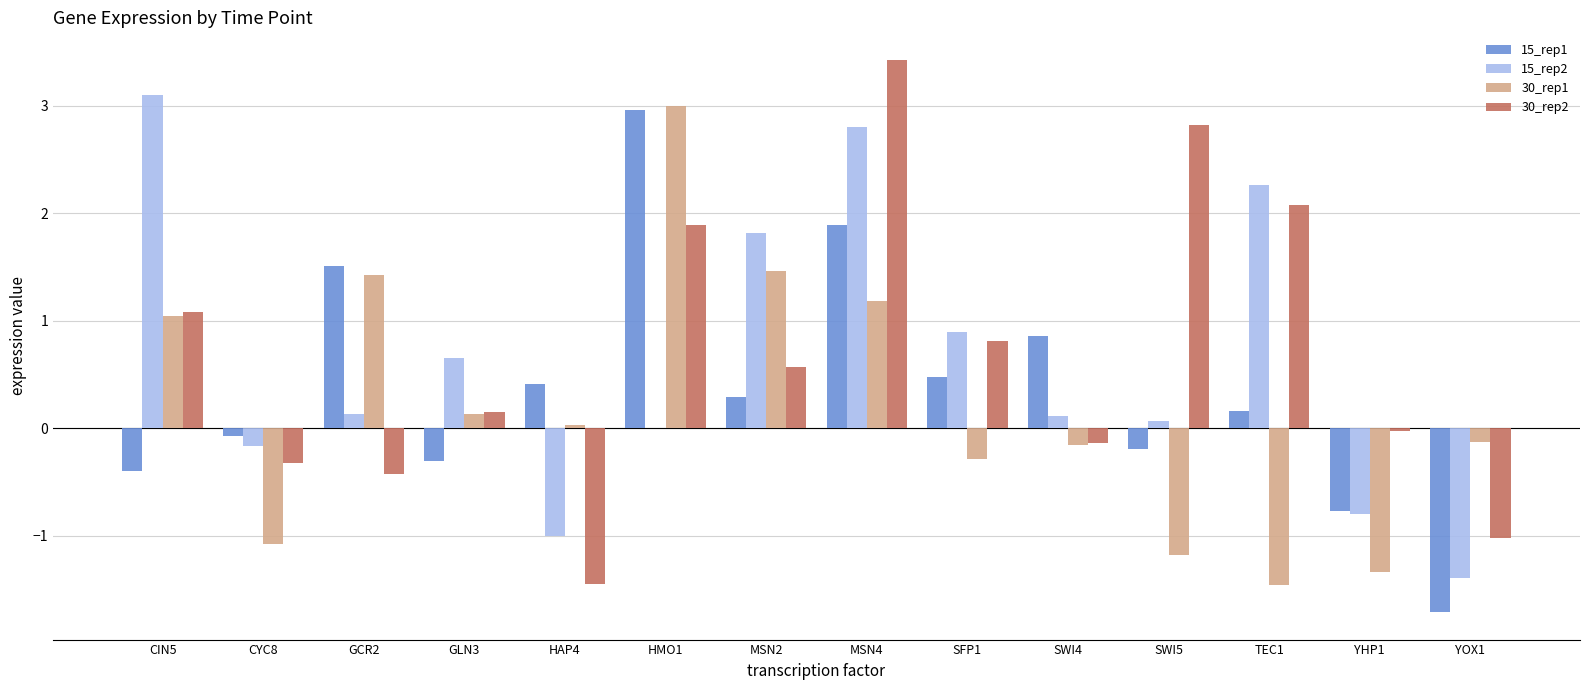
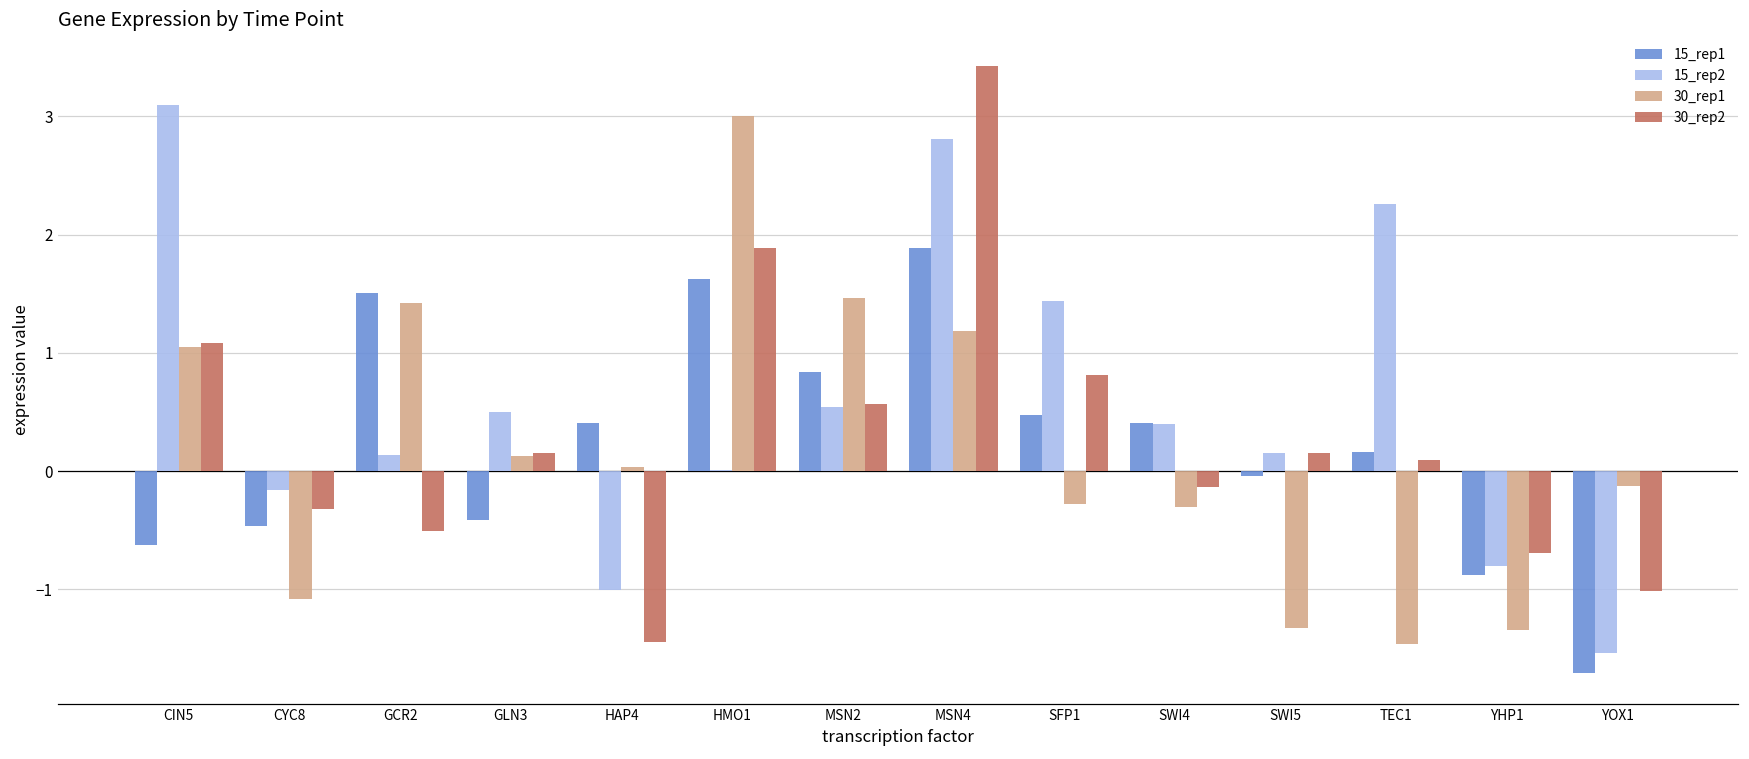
15_rep1, CIN5: -0.39 -> -0.63
15_rep1, CYC8: -0.07 -> -0.46
30_rep2, GCR2: -0.43 -> -0.50
15_rep1, GLN3: -0.30 -> -0.42
15_rep2, GLN3: 0.65 -> 0.50
15_rep1, HMO1: 2.96 -> 1.62
15_rep1, MSN2: 0.29 -> 0.83
15_rep2, MSN2: 1.81 -> 0.55
15_rep2, SFP1: 0.89 -> 1.44
15_rep1, SWI4: 0.86 -> 0.41
15_rep2, SWI4: 0.11 -> 0.39
30_rep1, SWI4: -0.16 -> -0.30
15_rep1, SWI5: -0.19 -> -0.04
15_rep2, SWI5: 0.06 -> 0.15
30_rep1, SWI5: -1.18 -> -1.33
30_rep2, SWI5: 2.82 -> 0.16
30_rep2, TEC1: 2.08 -> 0.09
15_rep1, YHP1: -0.77 -> -0.88
30_rep2, YHP1: -0.02 -> -0.69
15_rep2, YOX1: -1.39 -> -1.54
